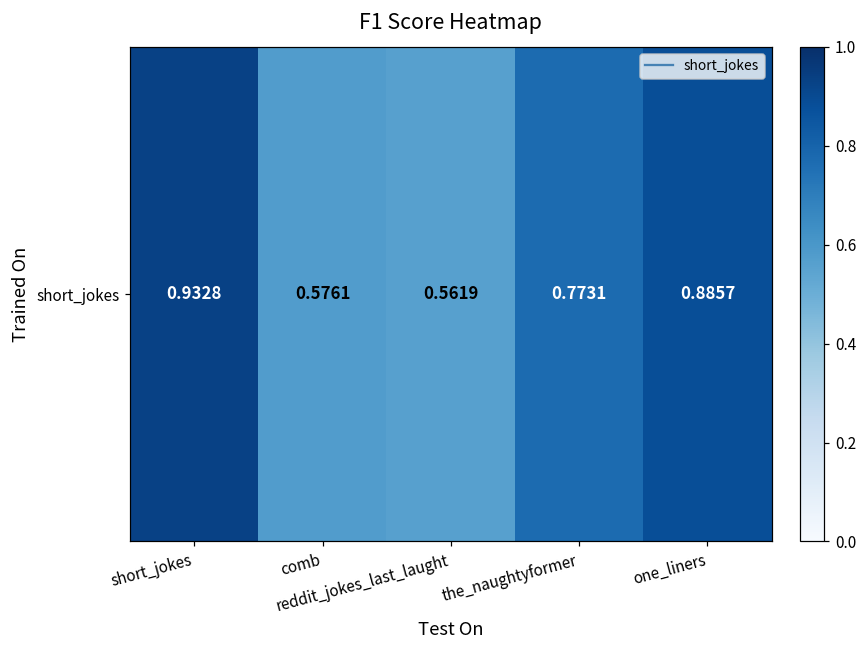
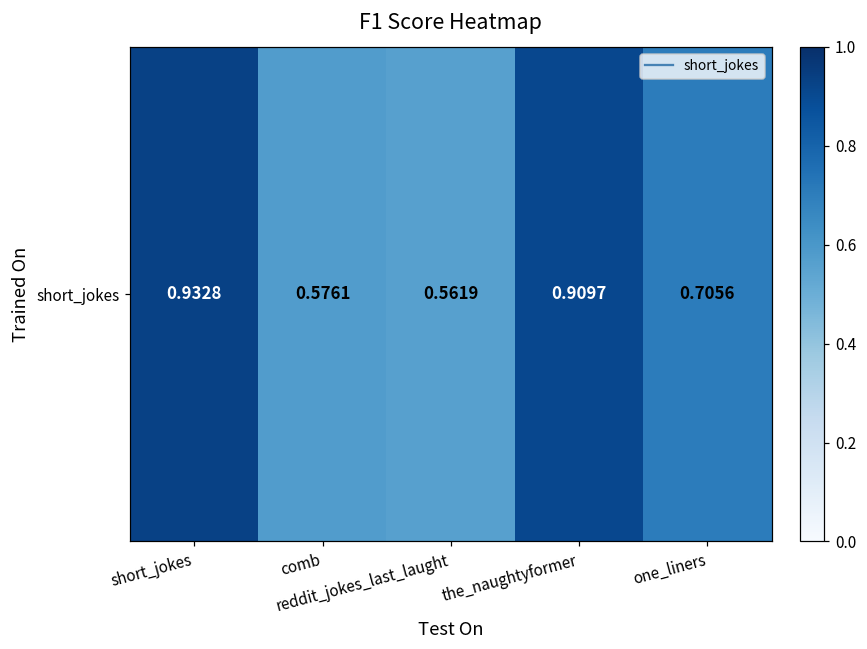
short_jokes, the_naughtyformer: 0.7731 -> 0.9097
short_jokes, one_liners: 0.8857 -> 0.7056
